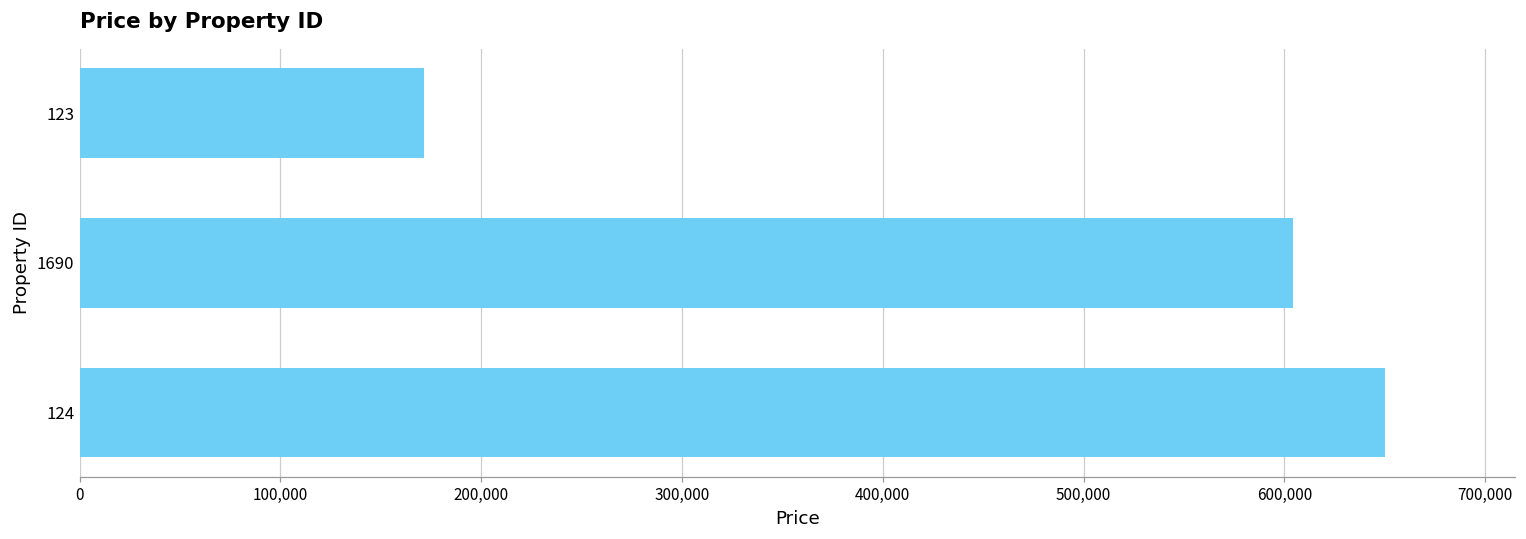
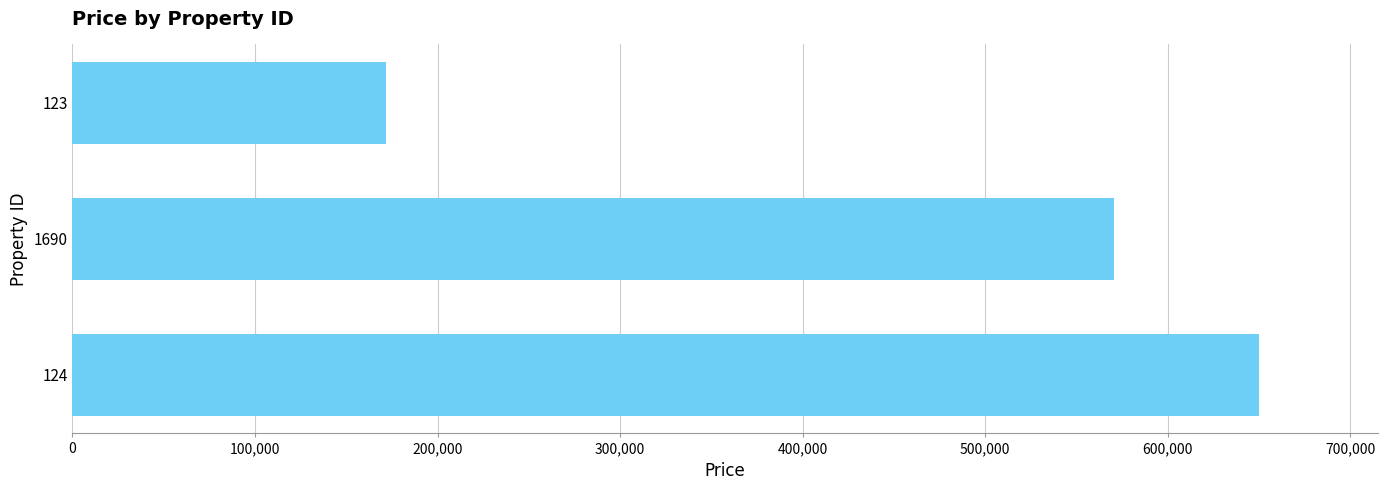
1690: 604,000 -> 571,000
